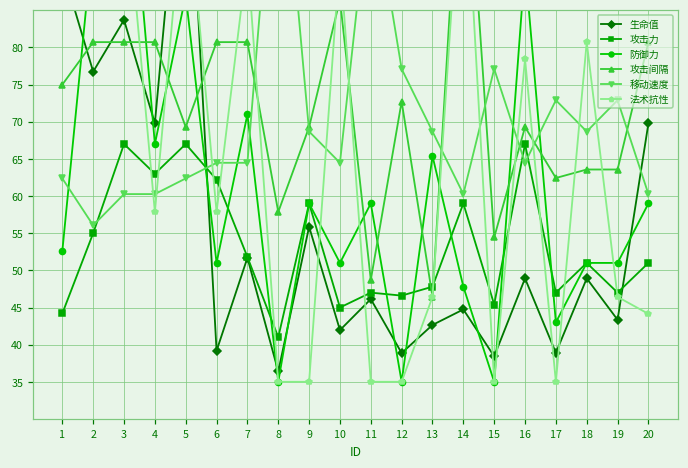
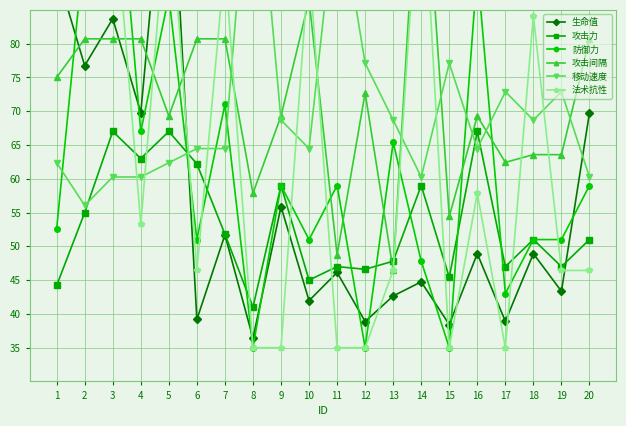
法术抗性, 4: 58 -> 53
法术抗性, 6: 58 -> 46
法术抗性, 16: 78 -> 58
法术抗性, 18: 81 -> 84
法术抗性, 20: 44 -> 46
